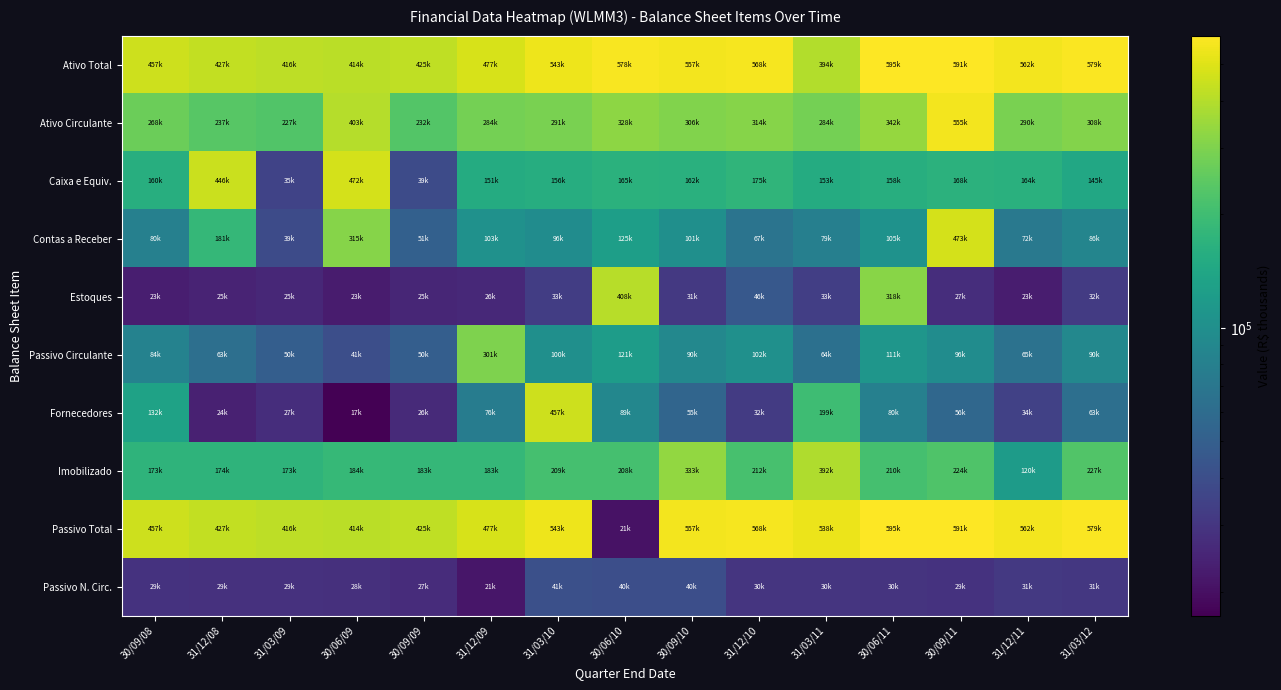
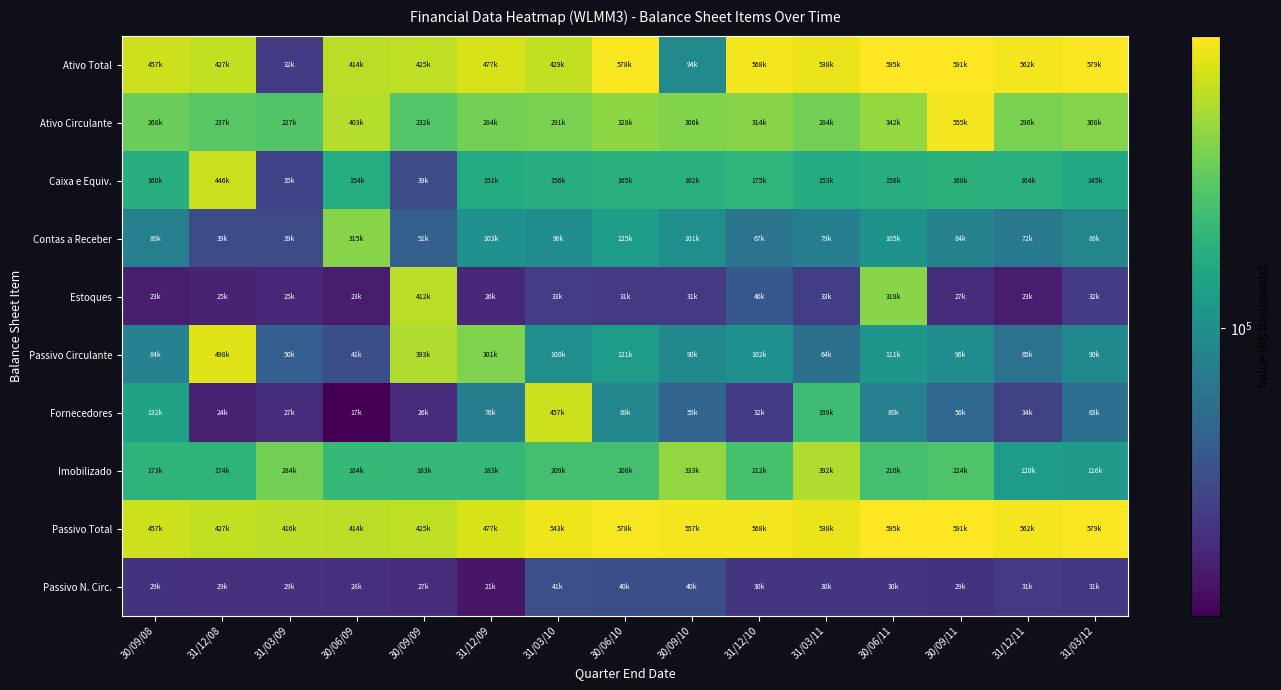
Ativo Total, 31/03/09: 416k -> 32k
Ativo Total, 31/03/10: 543k -> 429k
Ativo Total, 30/09/10: 557k -> 94k
Ativo Total, 31/03/11: 394k -> 538k
Caixa e Equiv., 30/06/09: 472k -> 154k
Contas a Receber, 31/12/08: 181k -> 39k
Contas a Receber, 30/09/11: 473k -> 84k
Estoques, 30/09/09: 25k -> 412k
Estoques, 30/06/10: 408k -> 31k
Passivo Circulante, 31/12/08: 63k -> 498k
Passivo Circulante, 30/09/09: 50k -> 393k
Imobilizado, 31/03/09: 173k -> 284k
Imobilizado, 31/03/12: 227k -> 116k
Passivo Total, 30/06/10: 21k -> 578k
